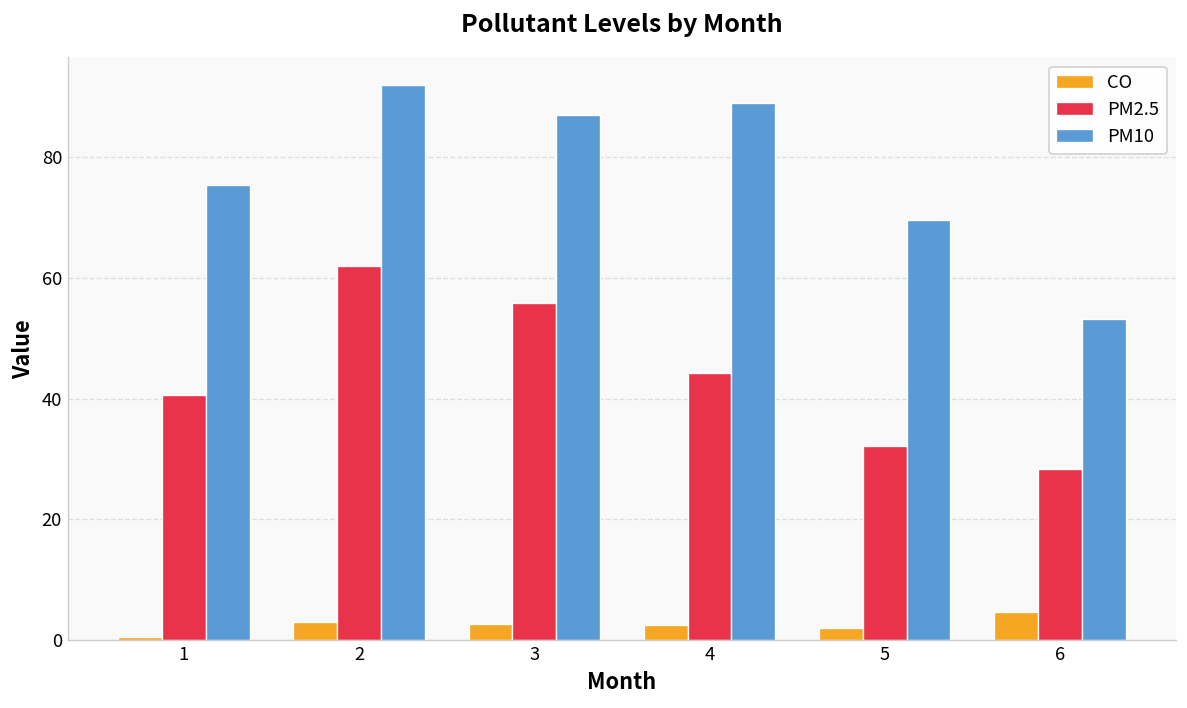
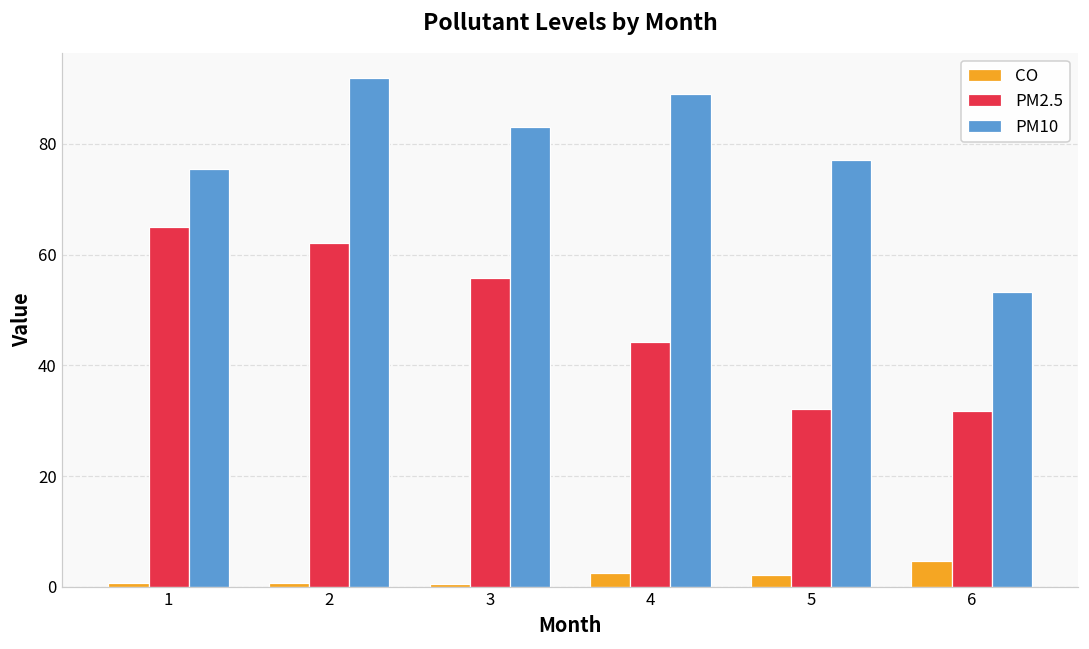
PM2.5, 1: 41 -> 65
CO, 2: 3 -> 1
CO, 3: 3 -> 1
PM10, 3: 87 -> 83
PM10, 5: 70 -> 77
PM2.5, 6: 28 -> 32
